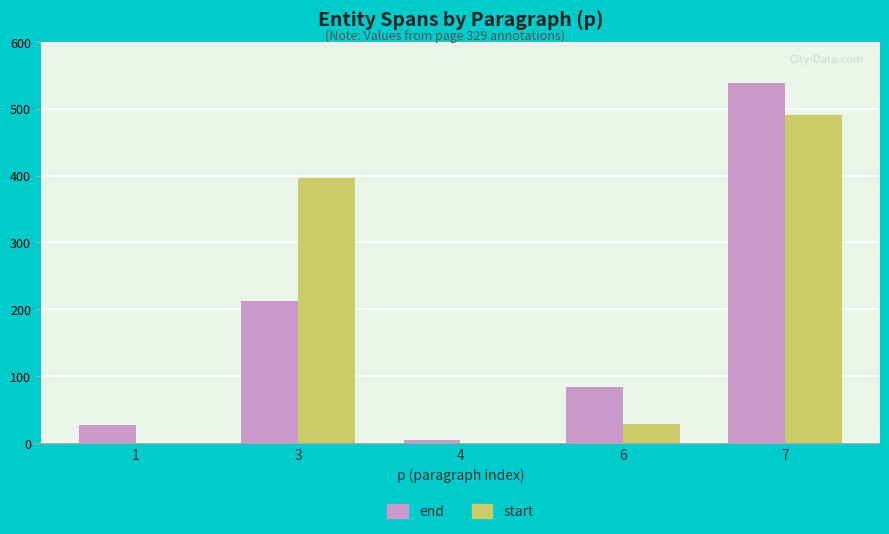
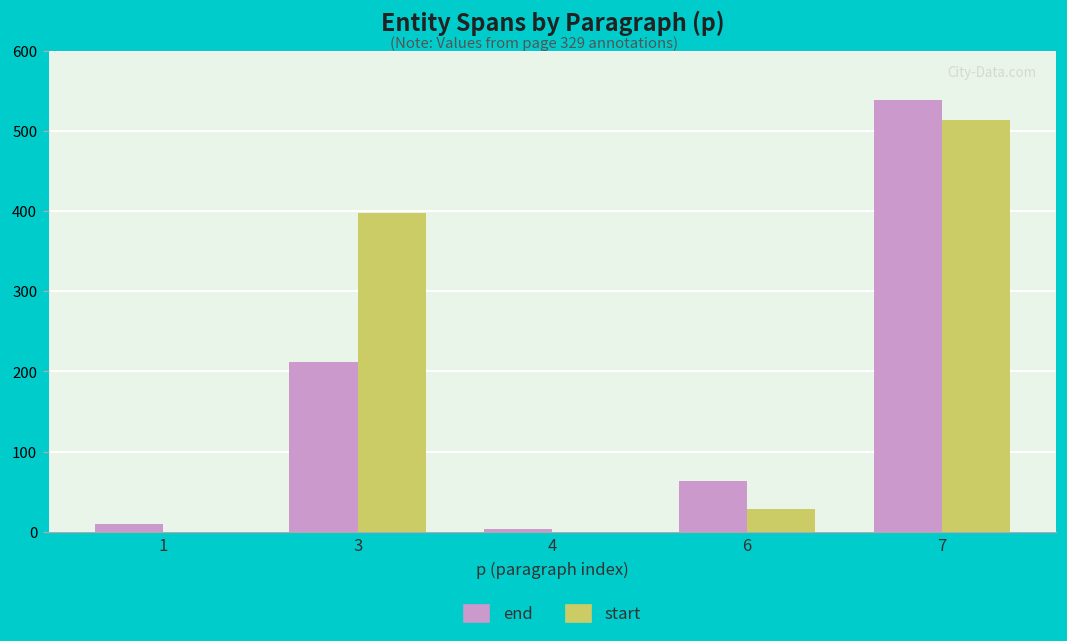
end, 1: 30 -> 10
end, 6: 80 -> 60
start, 7: 490 -> 510
